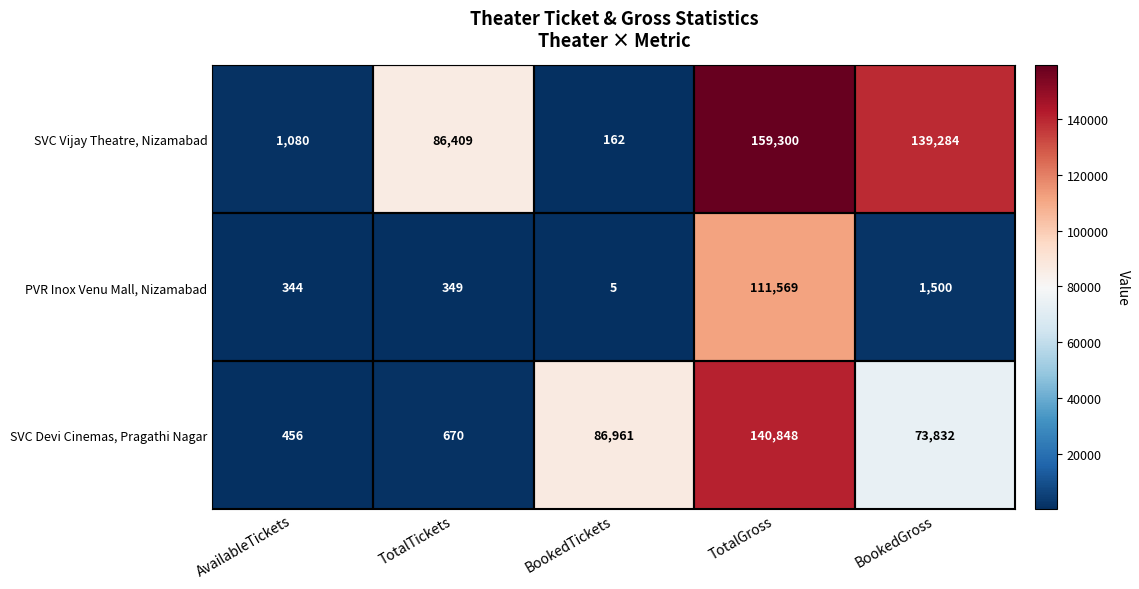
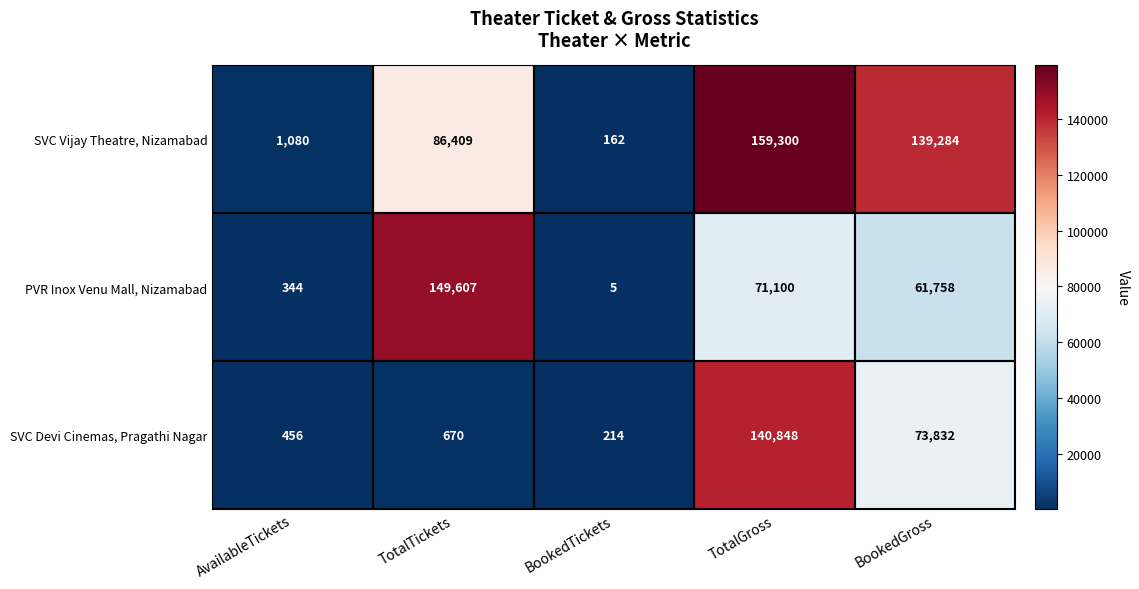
PVR Inox Venu Mall, Nizamabad, TotalTickets: 349 -> 149,607
PVR Inox Venu Mall, Nizamabad, TotalGross: 111,569 -> 71,100
PVR Inox Venu Mall, Nizamabad, BookedGross: 1,500 -> 61,758
SVC Devi Cinemas, Pragathi Nagar, BookedTickets: 86,961 -> 214
